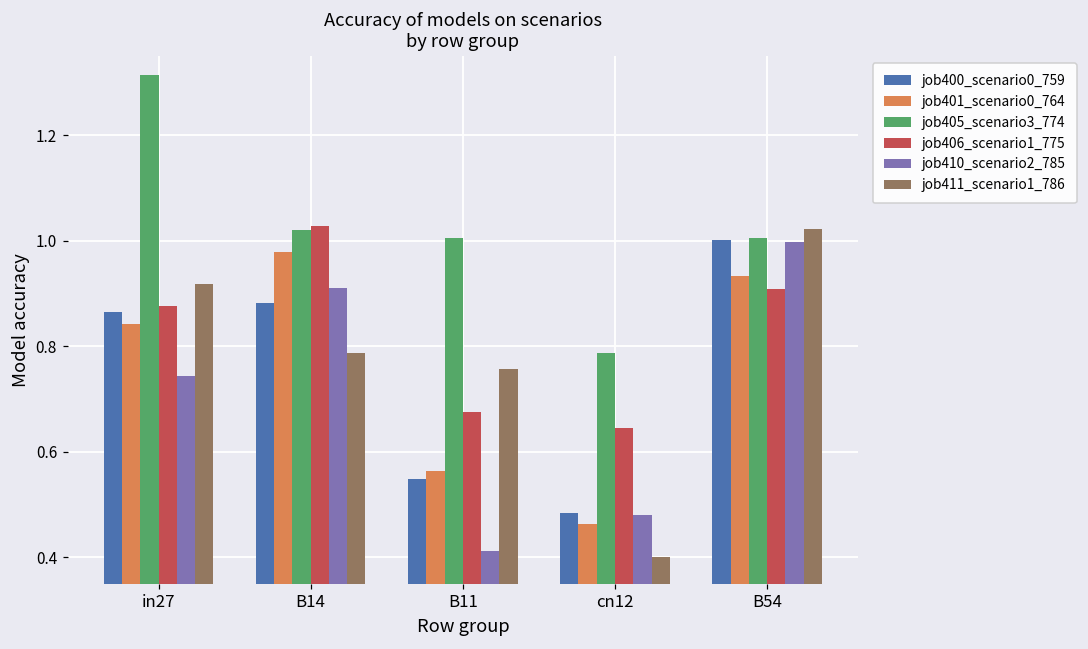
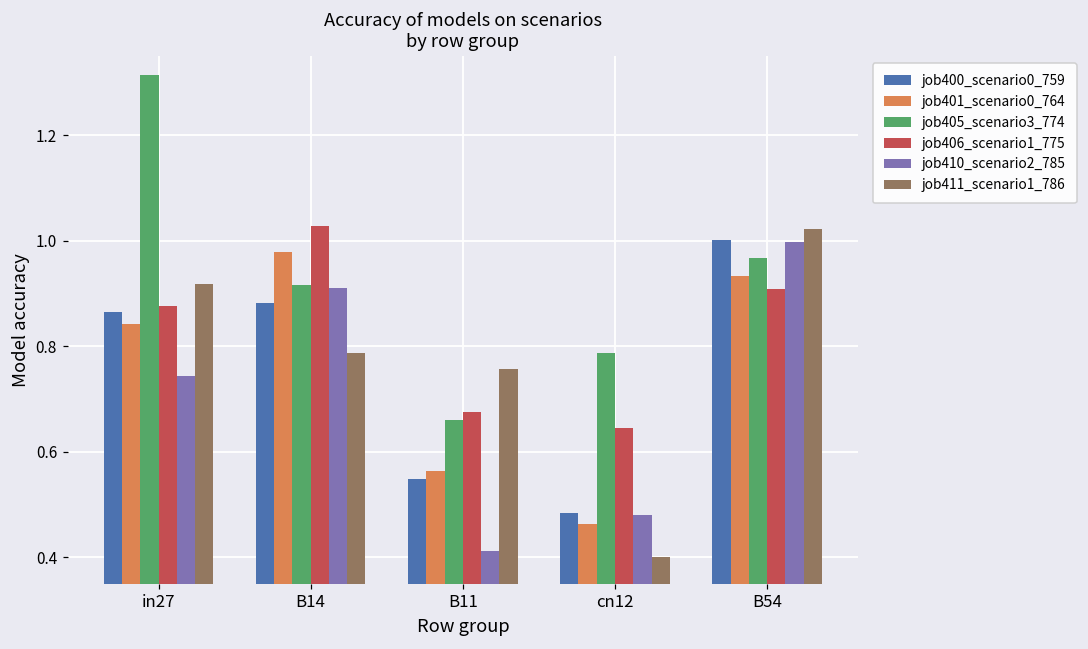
job405_scenario3_774, B14: 1.02 -> 0.92
job405_scenario3_774, B11: 1.01 -> 0.66
job405_scenario3_774, B54: 1.00 -> 0.97
